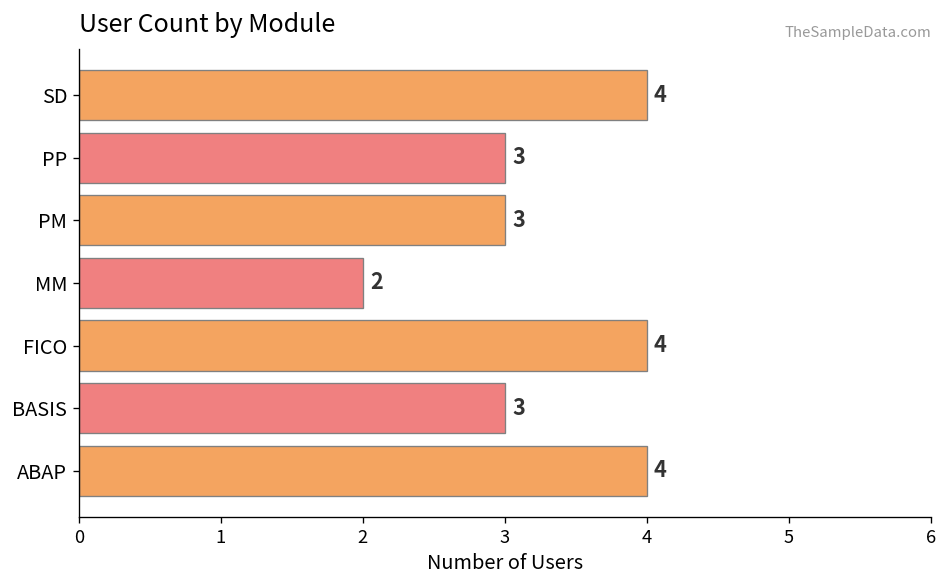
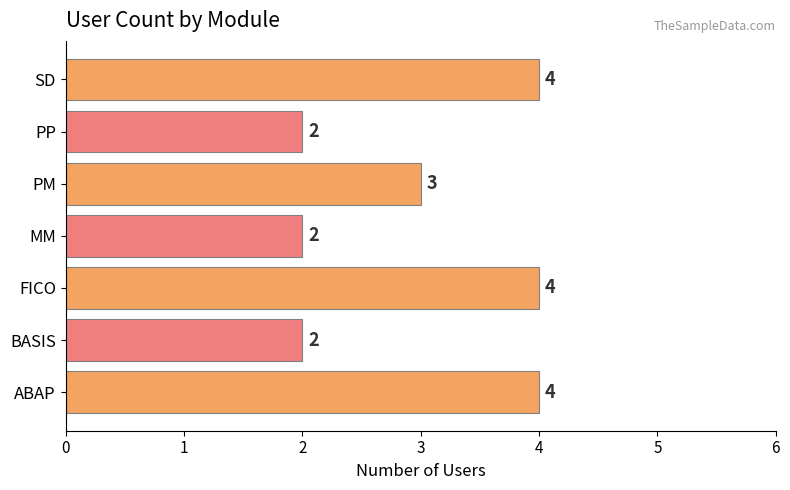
PP: 3 -> 2
BASIS: 3 -> 2
